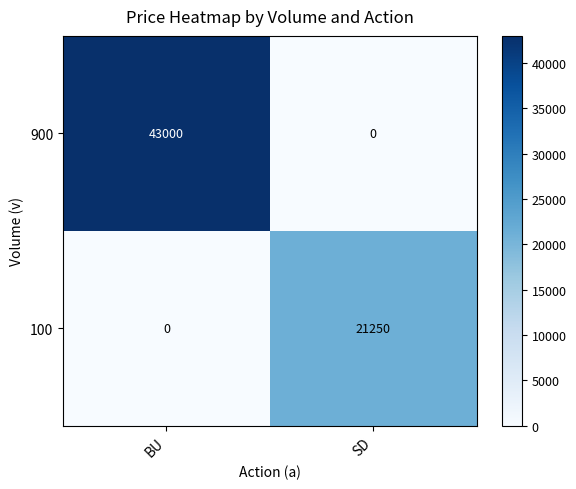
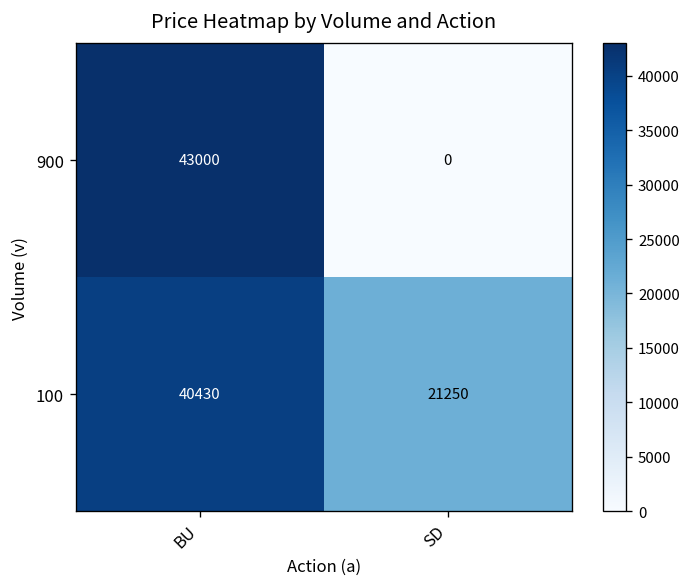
100, BU: 0 -> 40430
